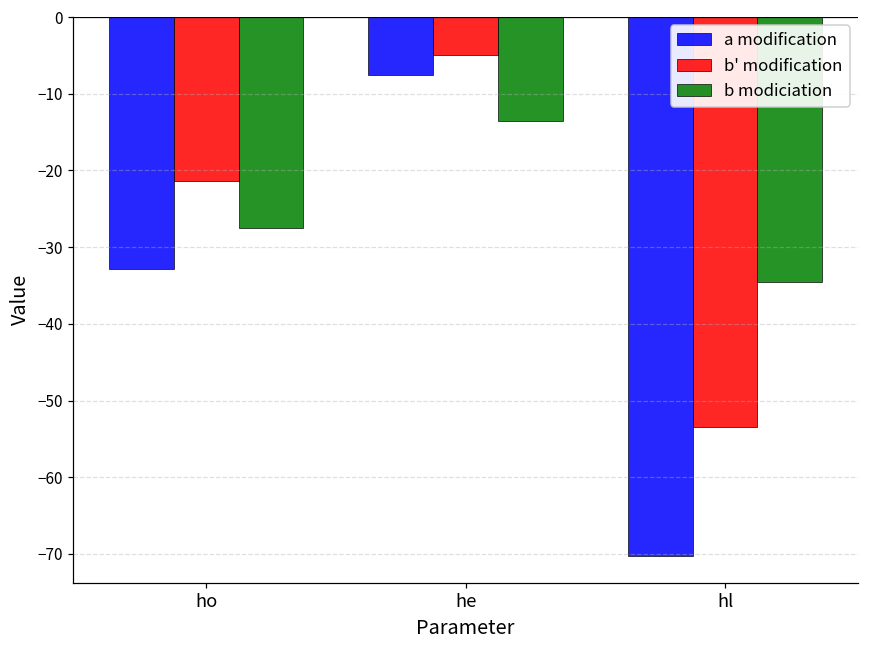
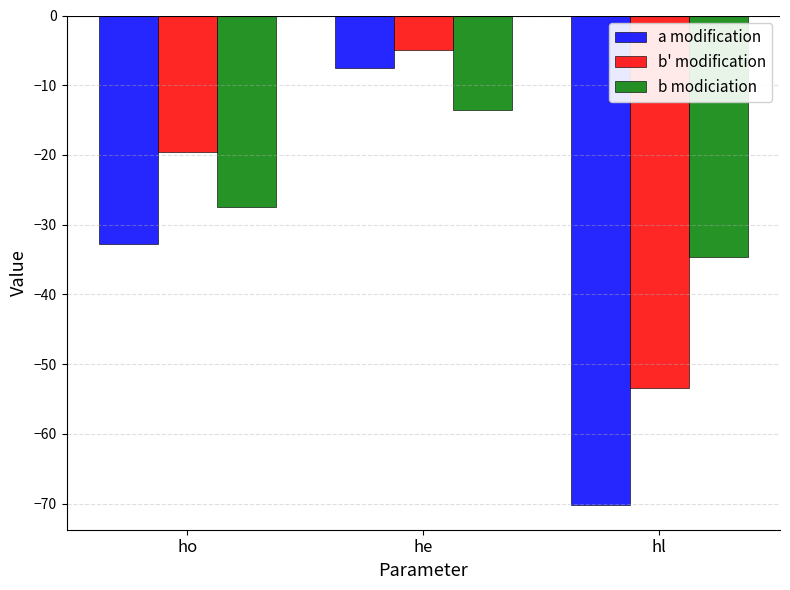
b' modification, ho: -21 -> -20
